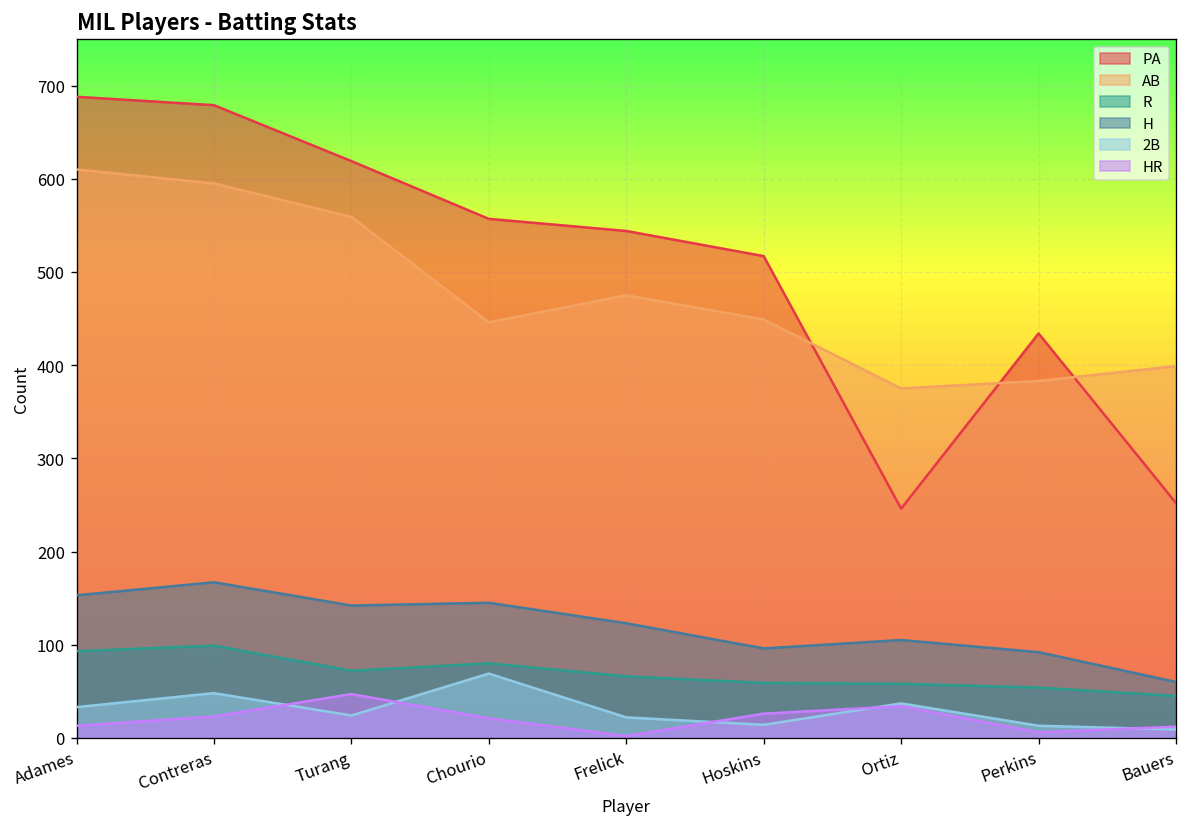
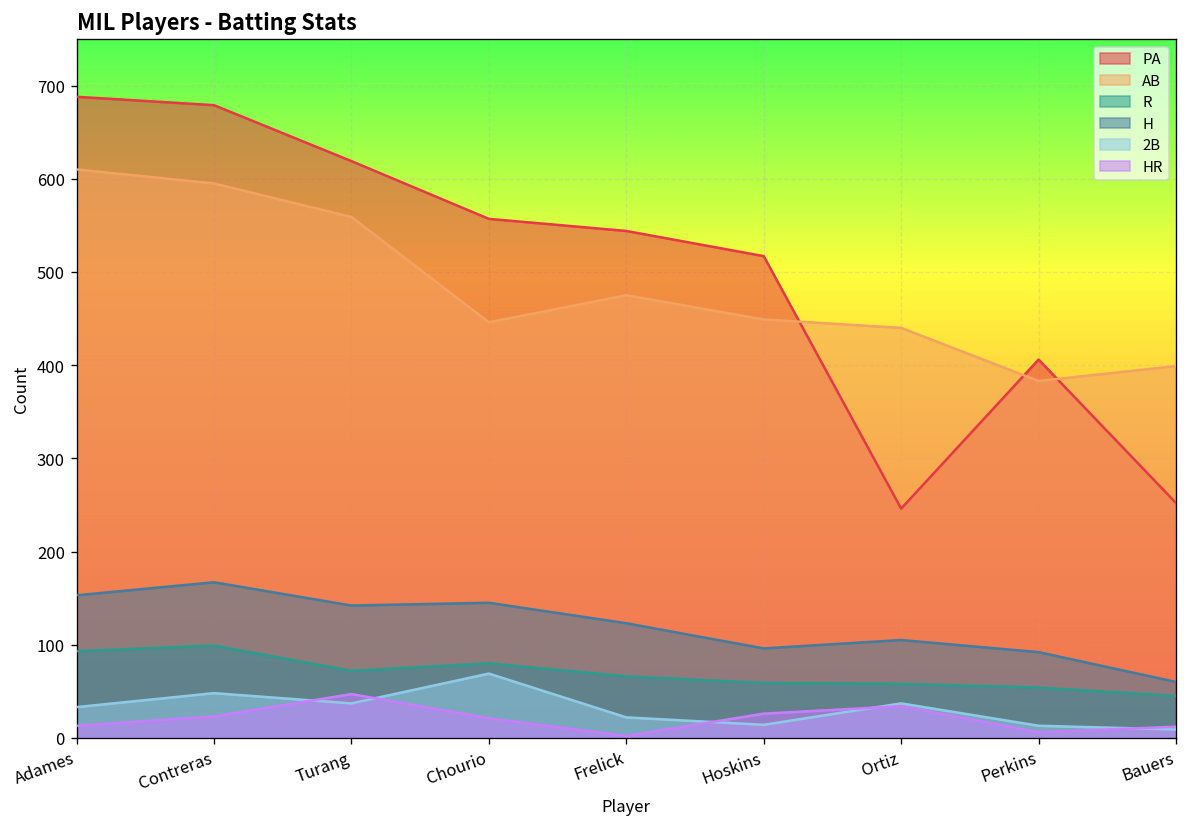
2B, Turang: 20 -> 40
AB, Ortiz: 380 -> 440
PA, Perkins: 430 -> 410
